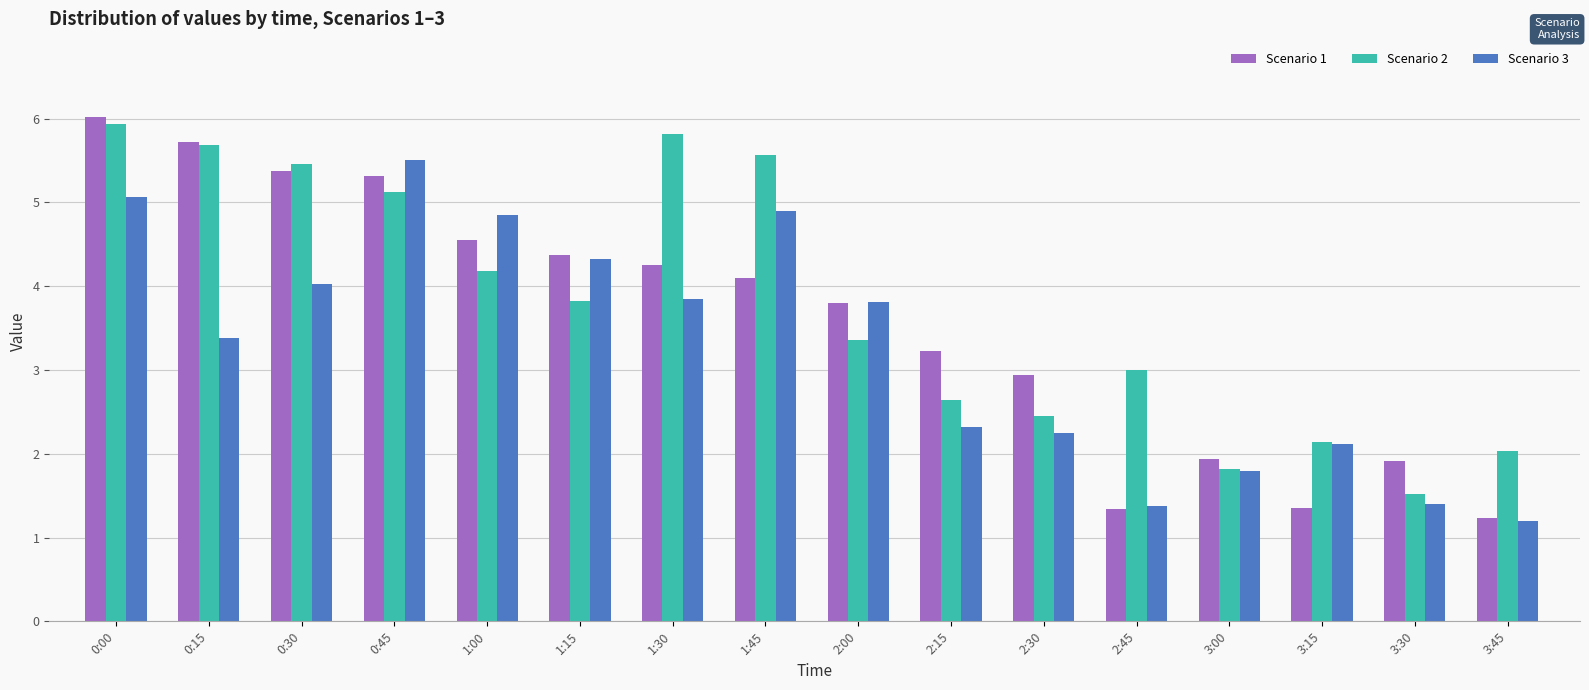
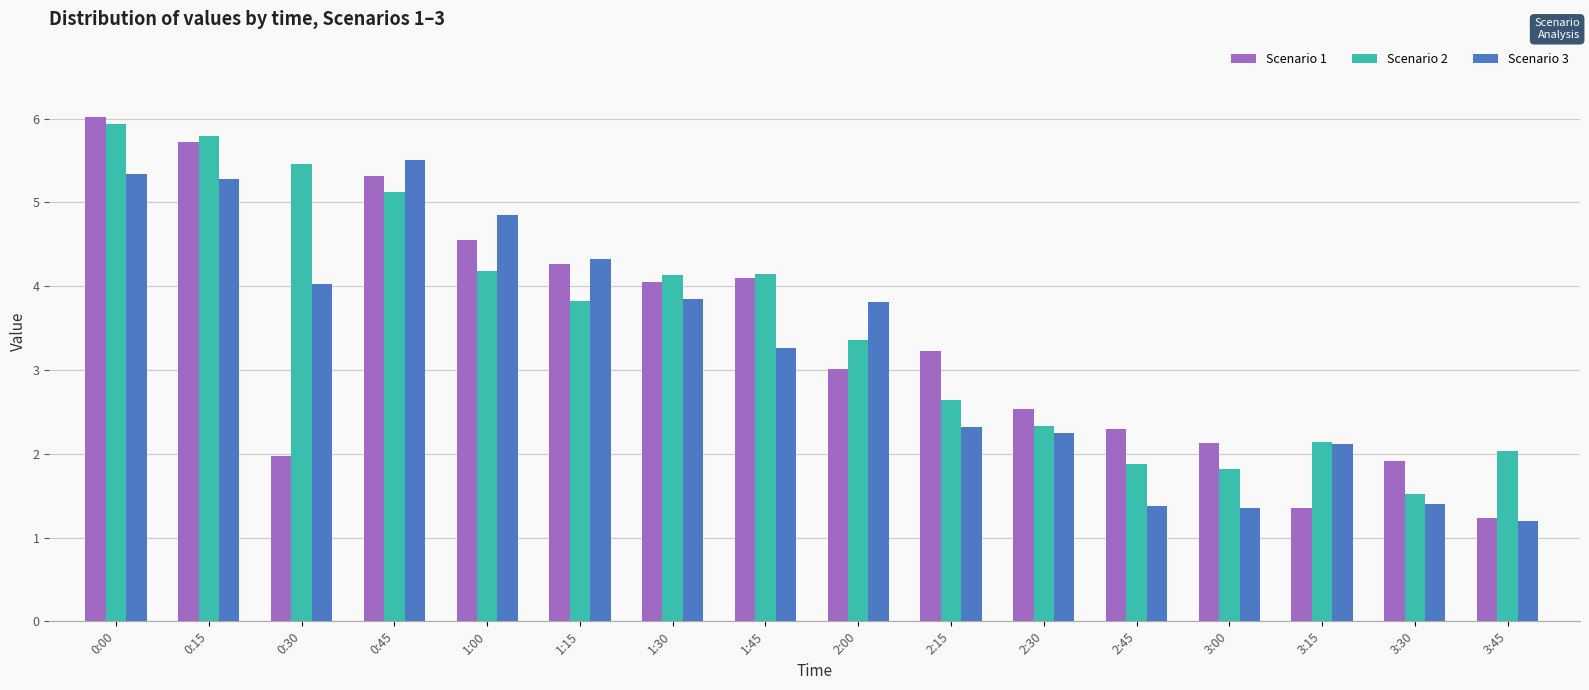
Scenario 3, 0:00: 5.1 -> 5.3
Scenario 2, 0:15: 5.7 -> 5.8
Scenario 3, 0:15: 3.4 -> 5.3
Scenario 1, 0:30: 5.4 -> 2.0
Scenario 1, 1:15: 4.4 -> 4.3
Scenario 1, 1:30: 4.3 -> 4.1
Scenario 2, 1:30: 5.8 -> 4.1
Scenario 2, 1:45: 5.6 -> 4.1
Scenario 3, 1:45: 4.9 -> 3.3
Scenario 1, 2:00: 3.8 -> 3.0
Scenario 1, 2:30: 2.9 -> 2.5
Scenario 2, 2:30: 2.5 -> 2.3
Scenario 1, 2:45: 1.3 -> 2.3
Scenario 2, 2:45: 3.0 -> 1.9
Scenario 1, 3:00: 1.9 -> 2.1
Scenario 3, 3:00: 1.8 -> 1.4
